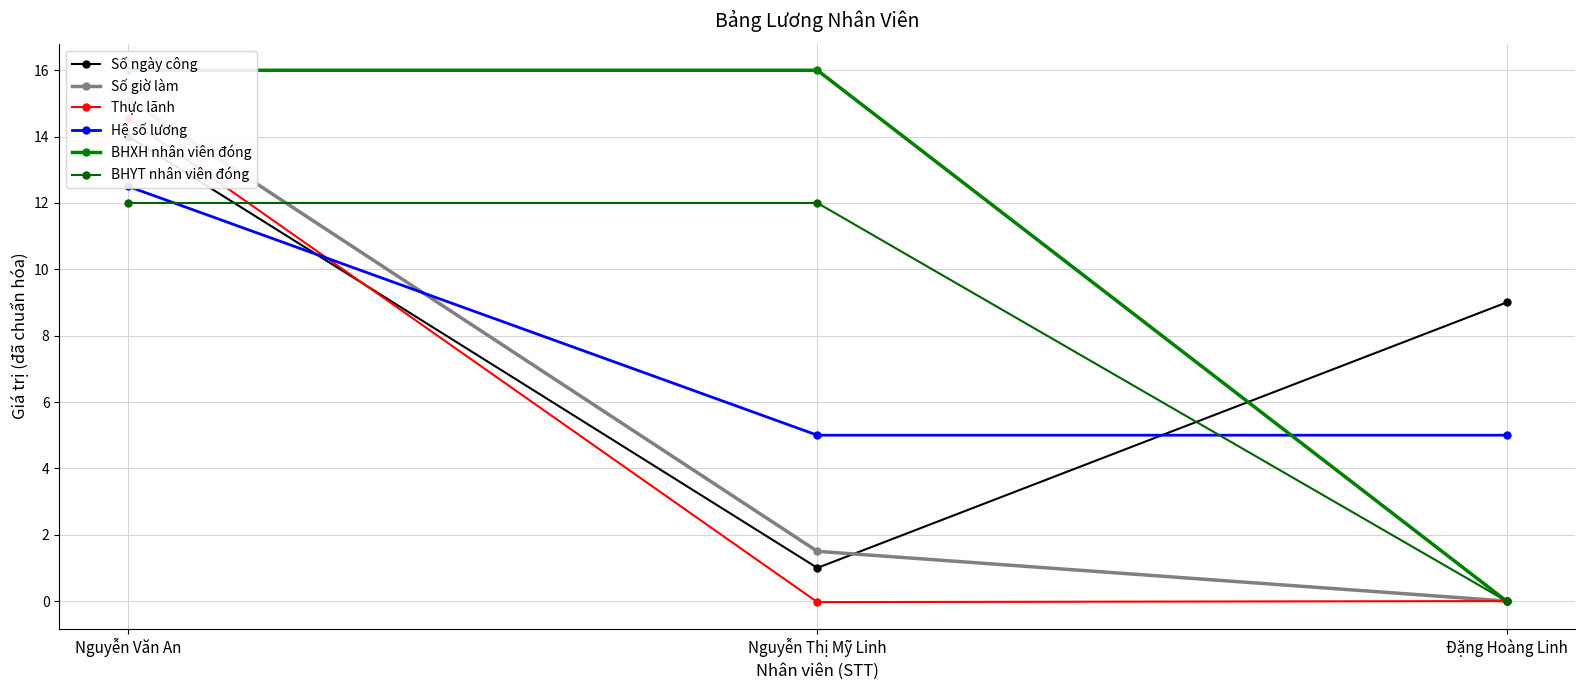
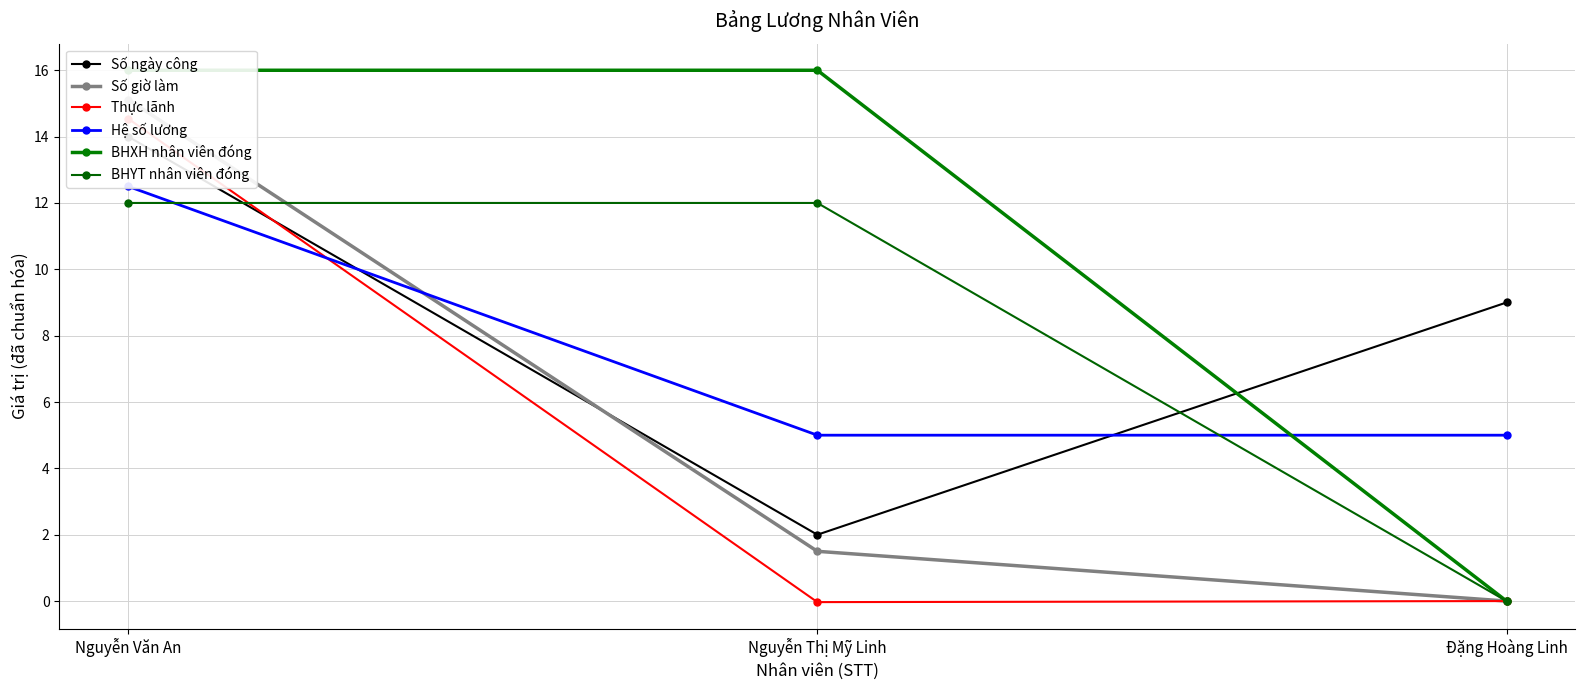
Số ngày công, Nguyễn Thị Mỹ Linh: 1 -> 2
